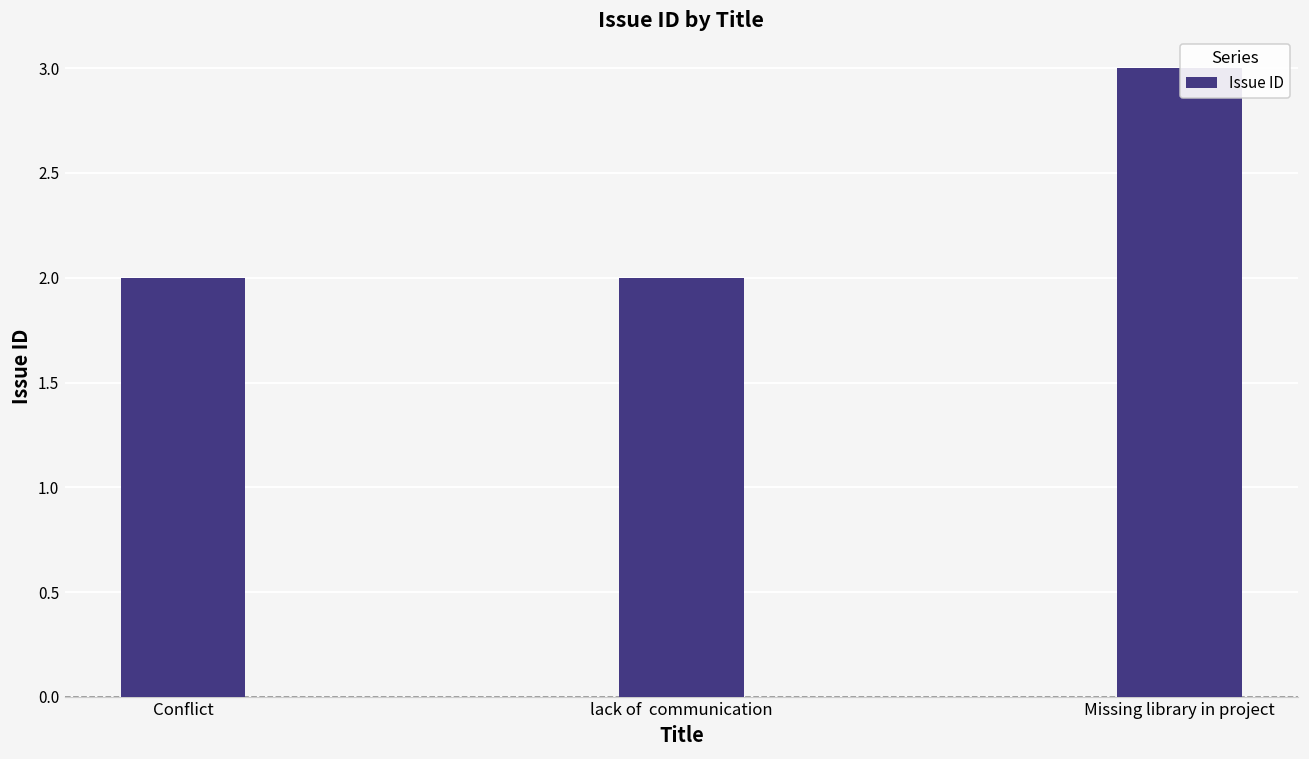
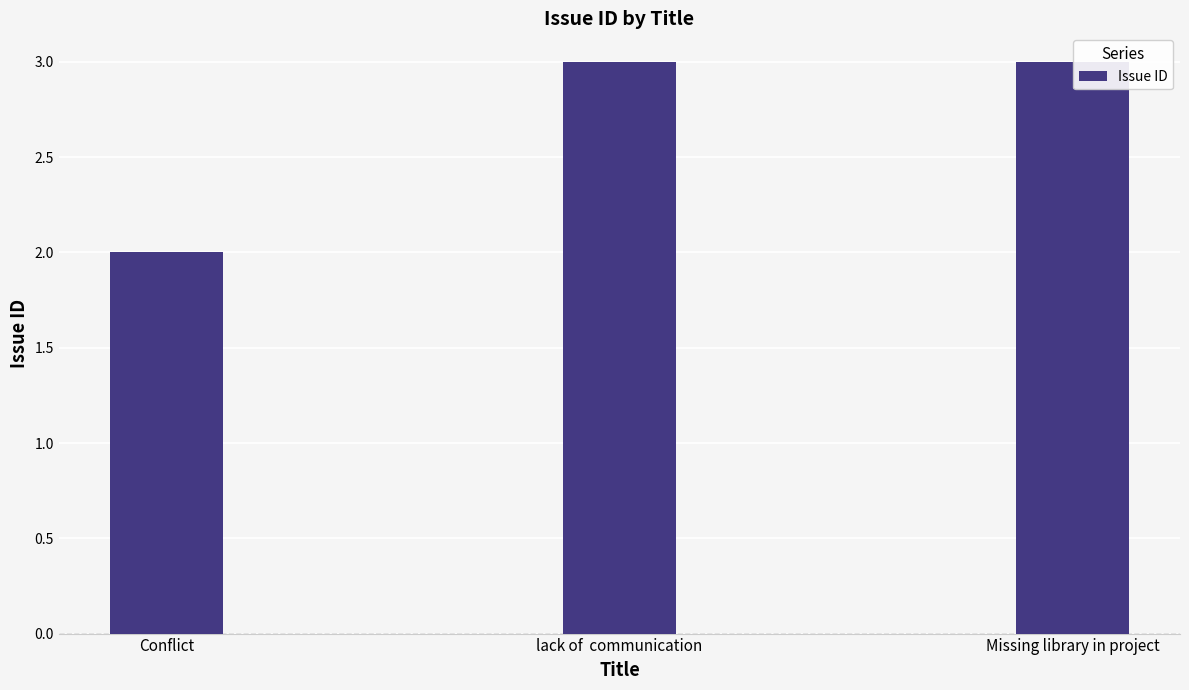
lack of communication: 2 -> 3
